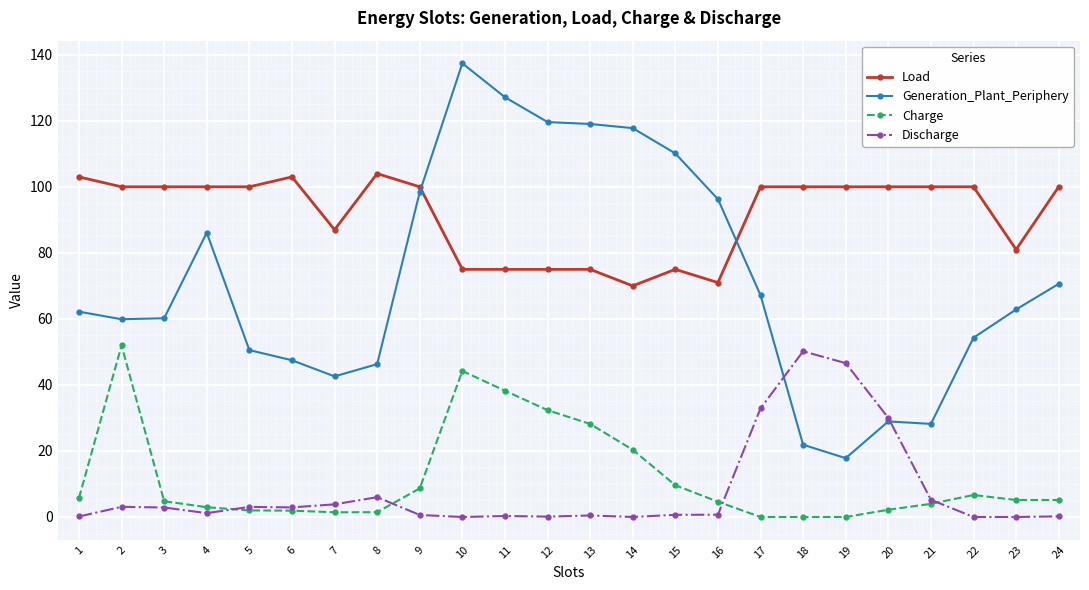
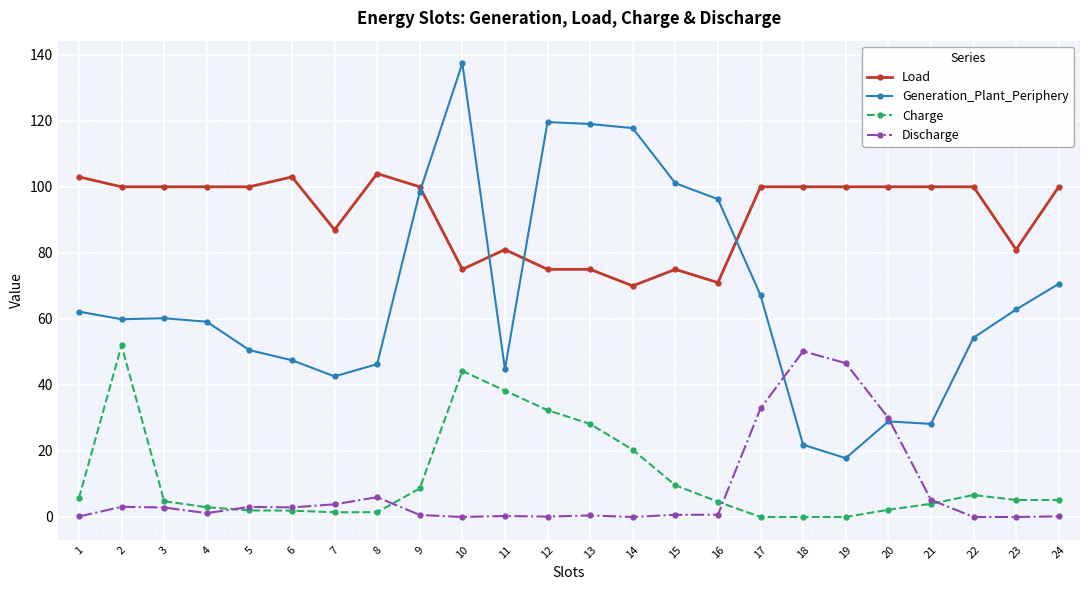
Generation_Plant_Periphery, 4: 86 -> 59
Load, 11: 75 -> 81
Generation_Plant_Periphery, 11: 127 -> 45
Generation_Plant_Periphery, 15: 110 -> 101
